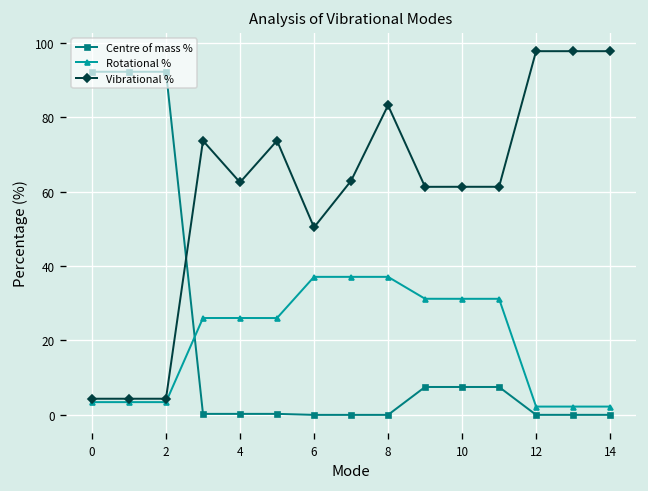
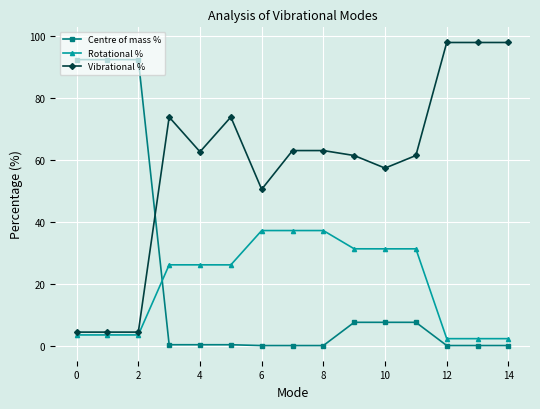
Vibrational %, 8: 83 -> 63
Vibrational %, 10: 61 -> 57
